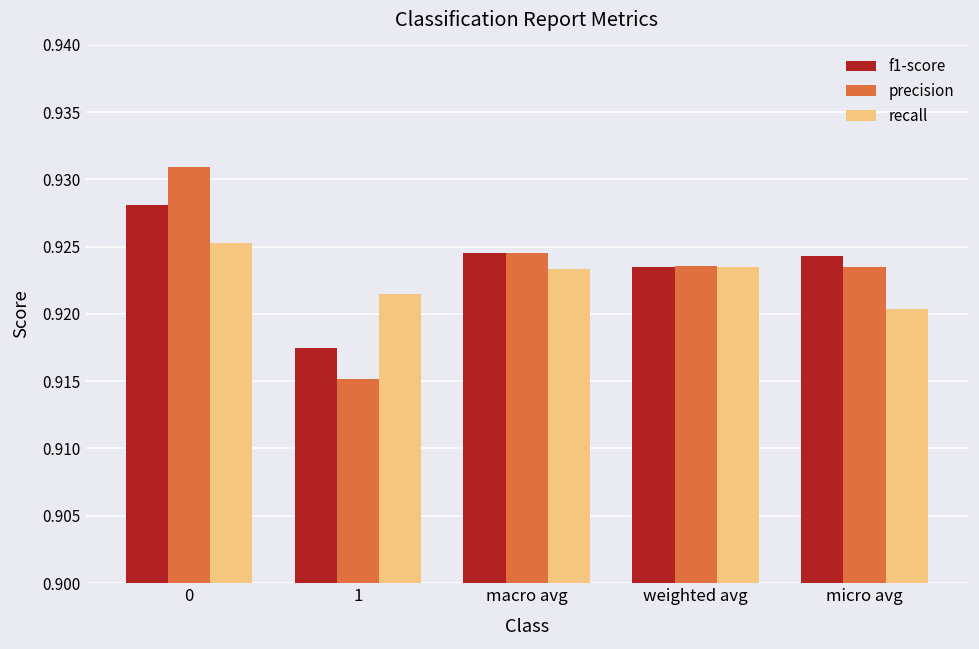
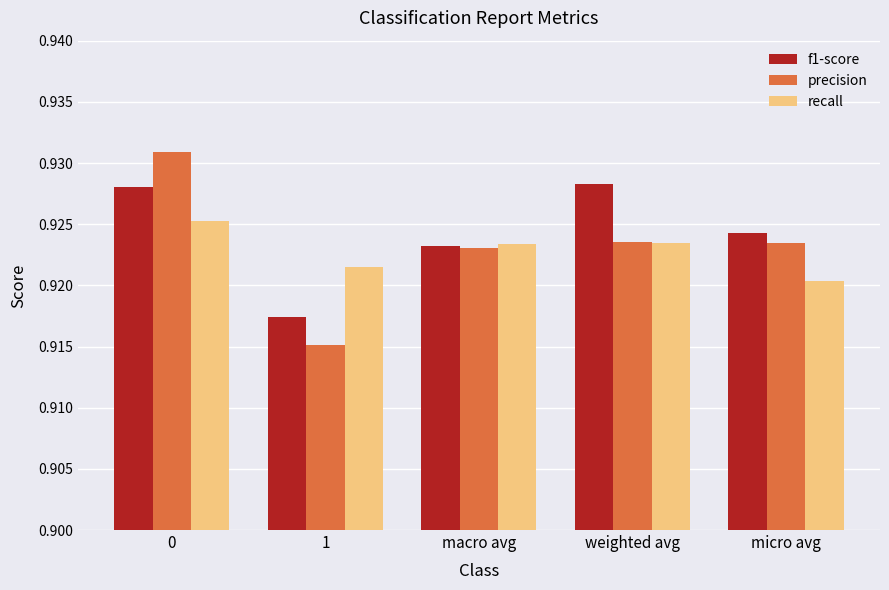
f1-score, macro avg: 0.9245 -> 0.9232
precision, macro avg: 0.9245 -> 0.9230
f1-score, weighted avg: 0.9235 -> 0.9283
